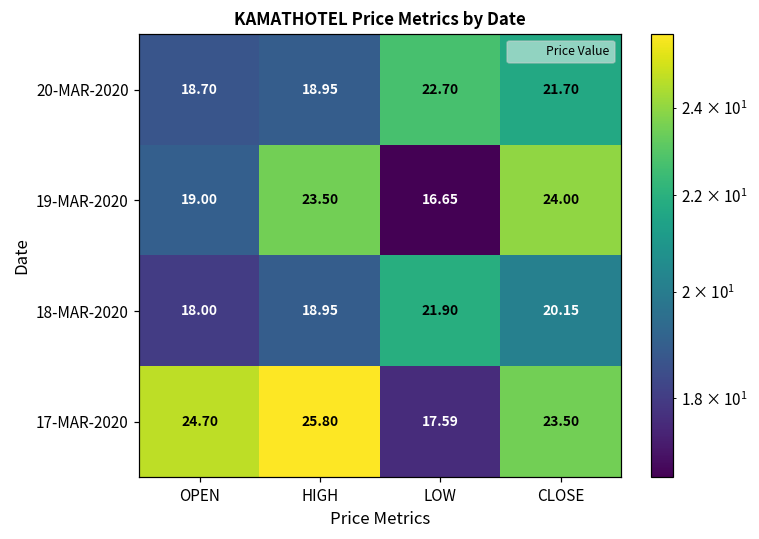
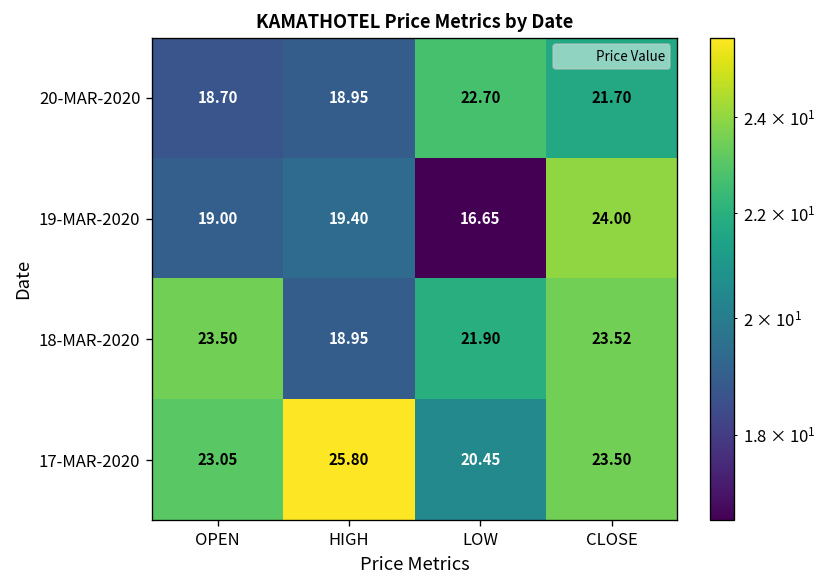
19-MAR-2020, HIGH: 23.50 -> 19.40
18-MAR-2020, OPEN: 18.00 -> 23.50
18-MAR-2020, CLOSE: 20.15 -> 23.52
17-MAR-2020, OPEN: 24.70 -> 23.05
17-MAR-2020, LOW: 17.59 -> 20.45
